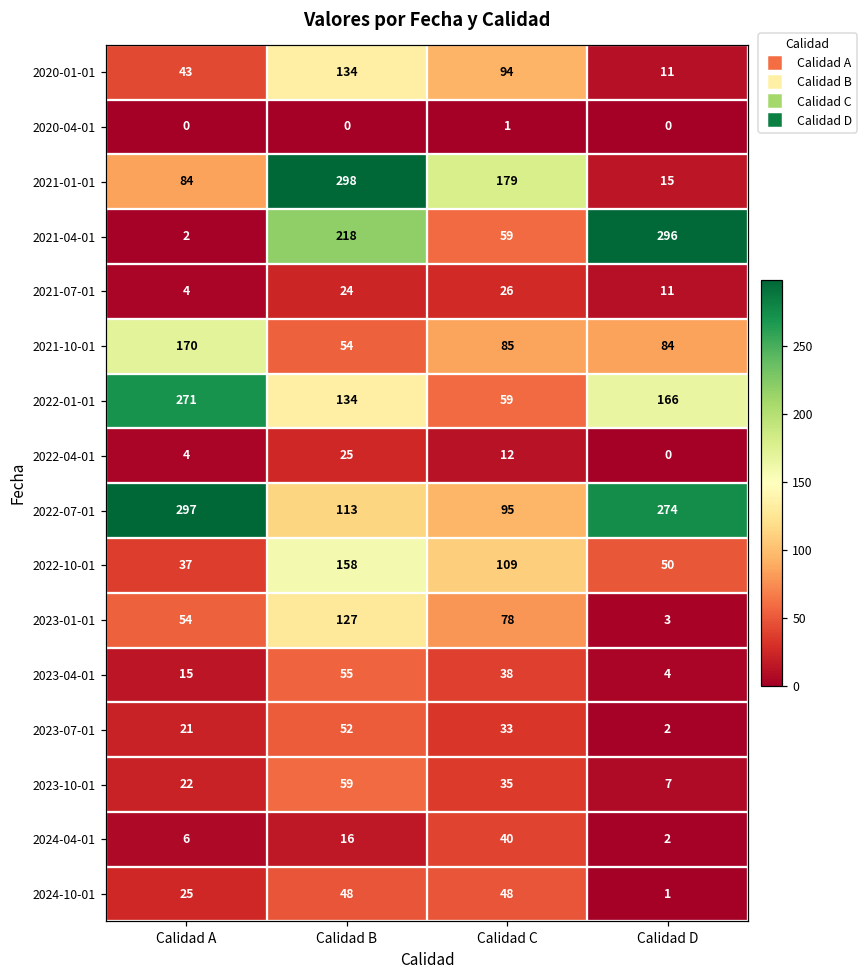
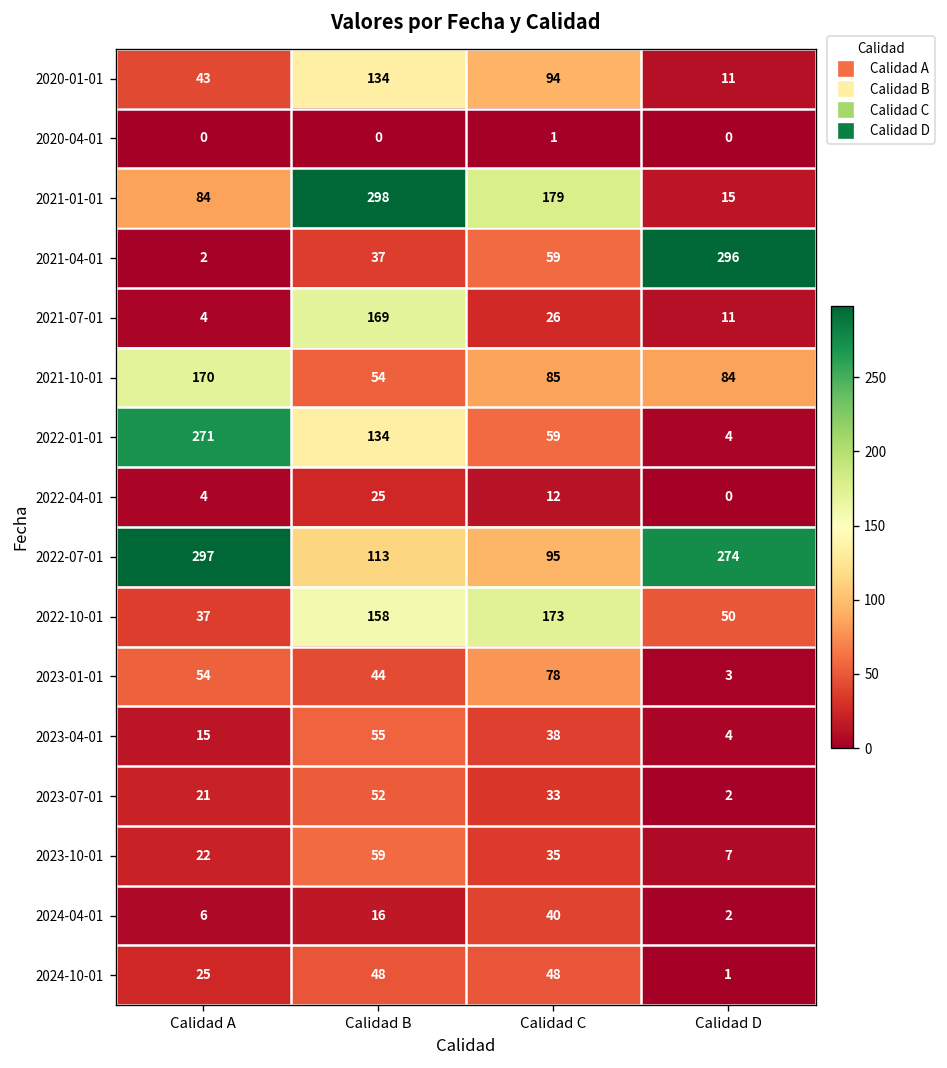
2021-04-01, Calidad B: 218 -> 37
2021-07-01, Calidad B: 24 -> 169
2022-01-01, Calidad D: 166 -> 4
2022-10-01, Calidad C: 109 -> 173
2023-01-01, Calidad B: 127 -> 44
